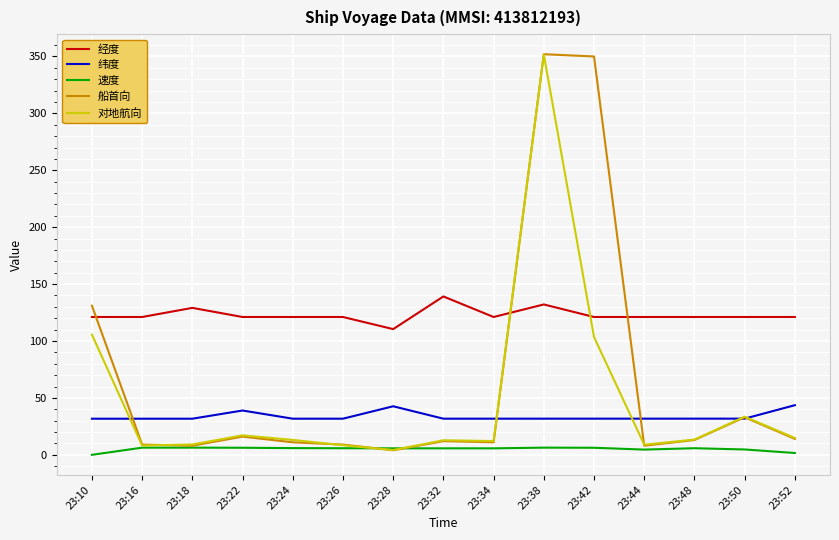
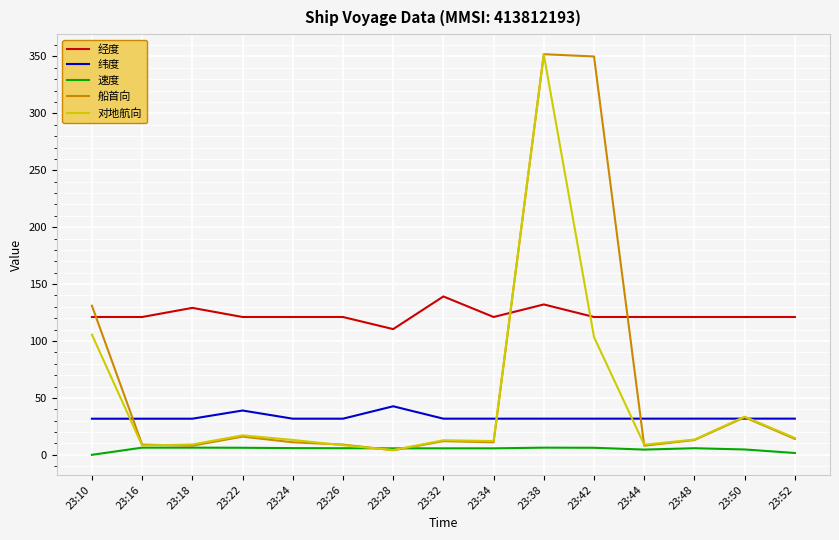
纬度, 23:52: 44 -> 32
